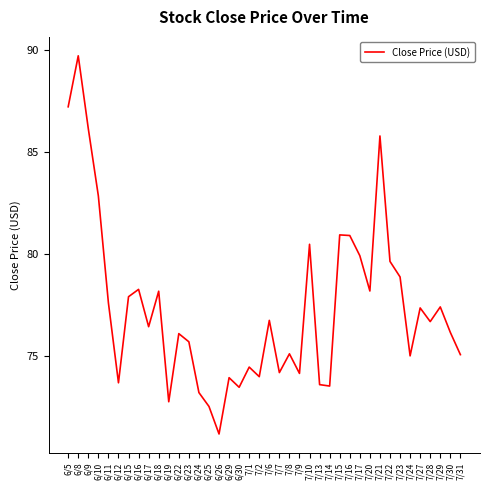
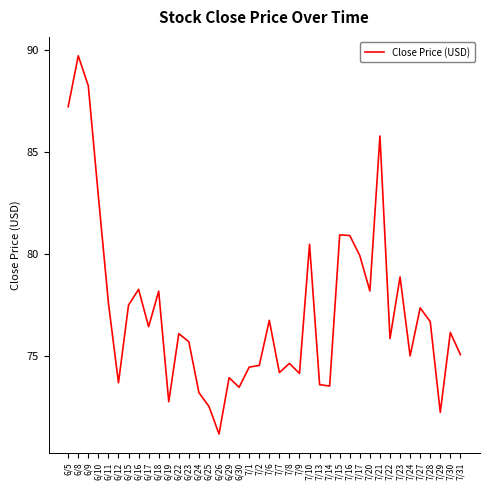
6/9: 86.1 -> 88.2
6/15: 77.9 -> 77.5
7/2: 74.0 -> 74.5
7/8: 75.1 -> 74.6
7/22: 79.6 -> 75.8
7/29: 77.4 -> 72.2
